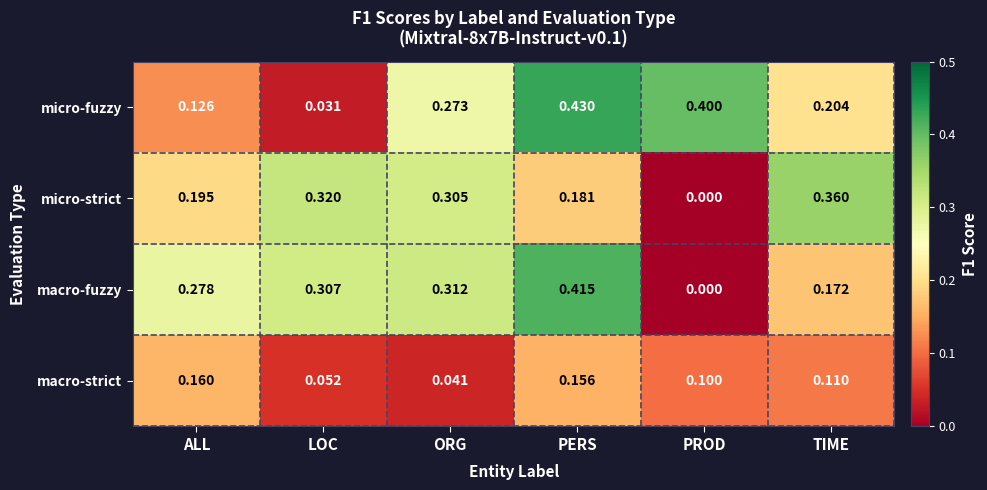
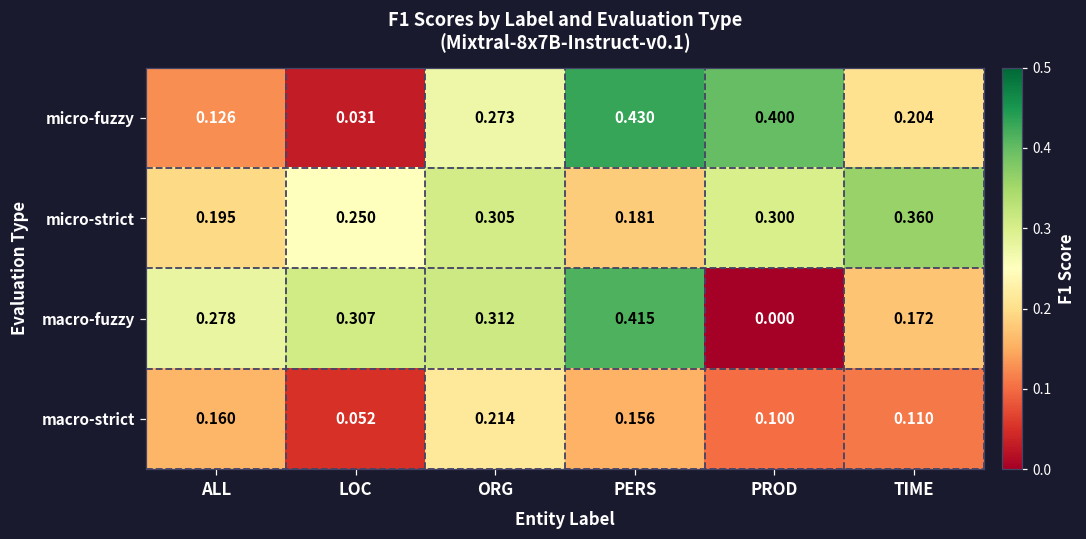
micro-strict, LOC: 0.320 -> 0.250
micro-strict, PROD: 0.000 -> 0.300
macro-strict, ORG: 0.041 -> 0.214
